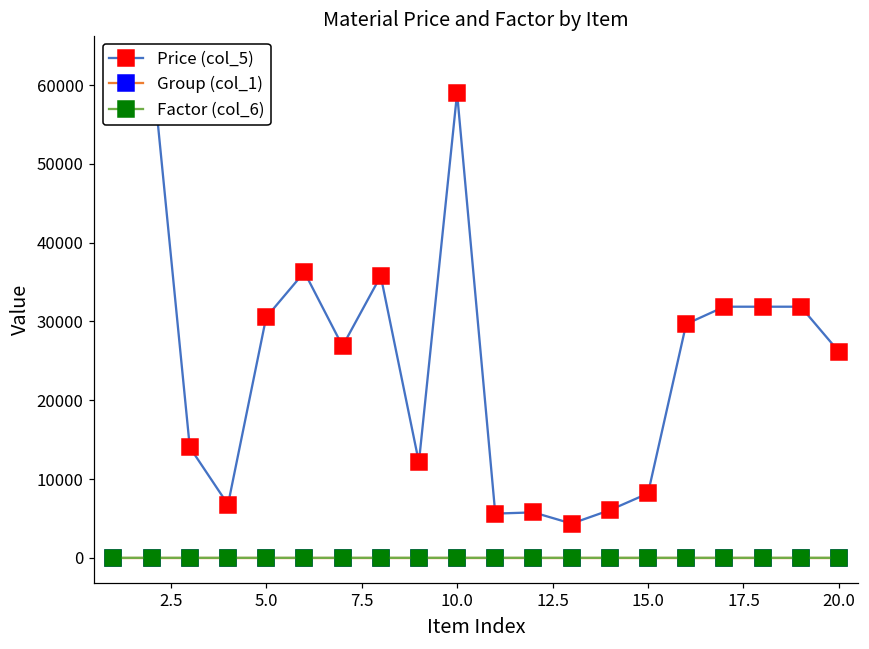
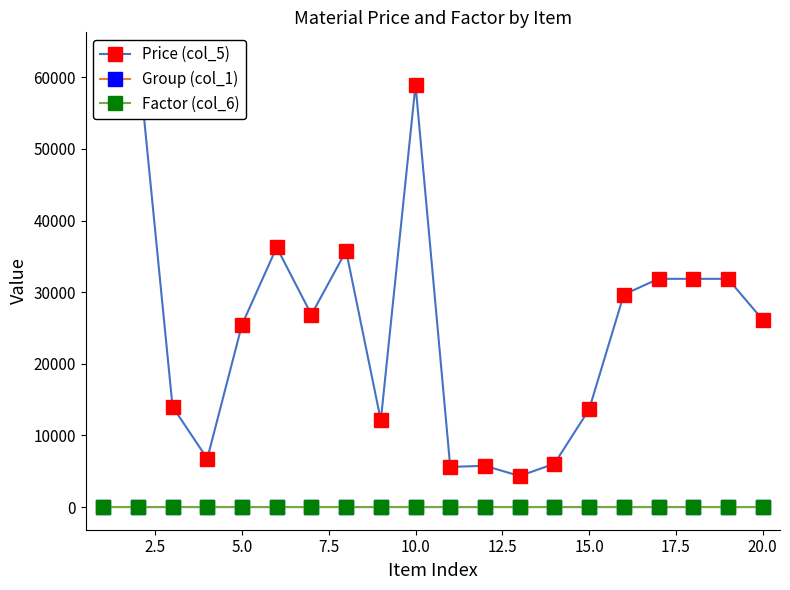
Price (col_5), 5.0: 31000 -> 25000
Price (col_5), 15.0: 8000 -> 14000
